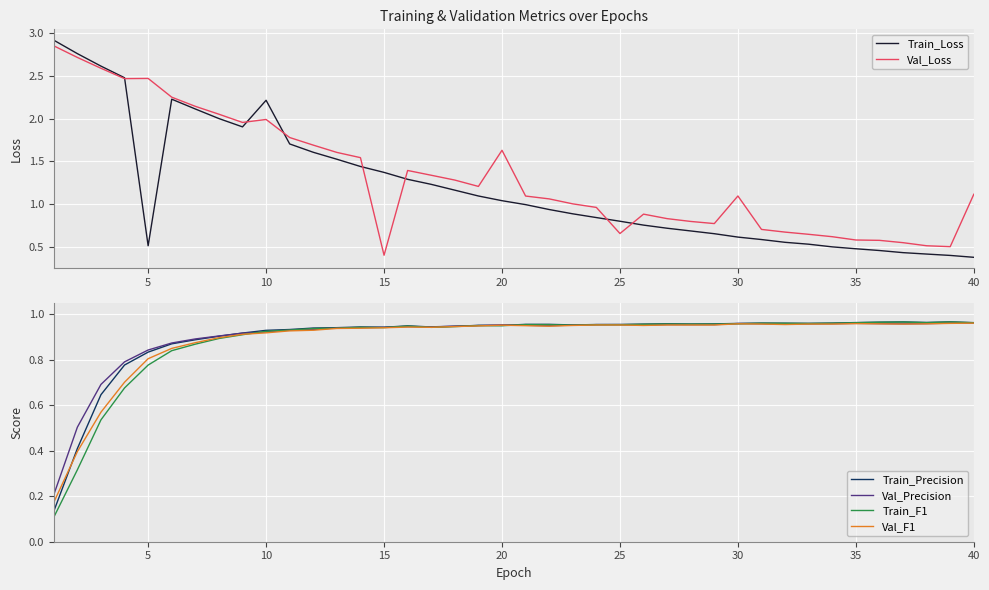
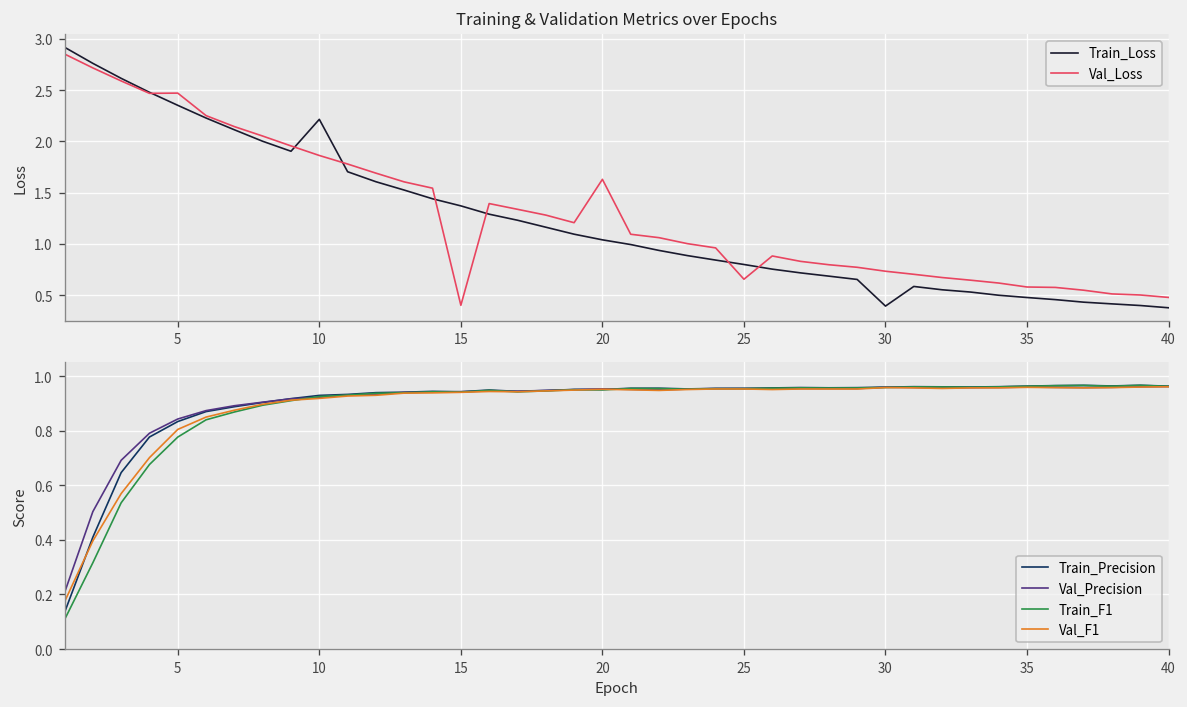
Training & Validation Metrics over Epochs, Train_Loss, 5: 0.5 -> 2.4
Training & Validation Metrics over Epochs, Val_Loss, 10: 2.0 -> 1.9
Training & Validation Metrics over Epochs, Train_Loss, 30: 0.6 -> 0.4
Training & Validation Metrics over Epochs, Val_Loss, 30: 1.1 -> 0.7
Training & Validation Metrics over Epochs, Val_Loss, 40: 1.1 -> 0.5
